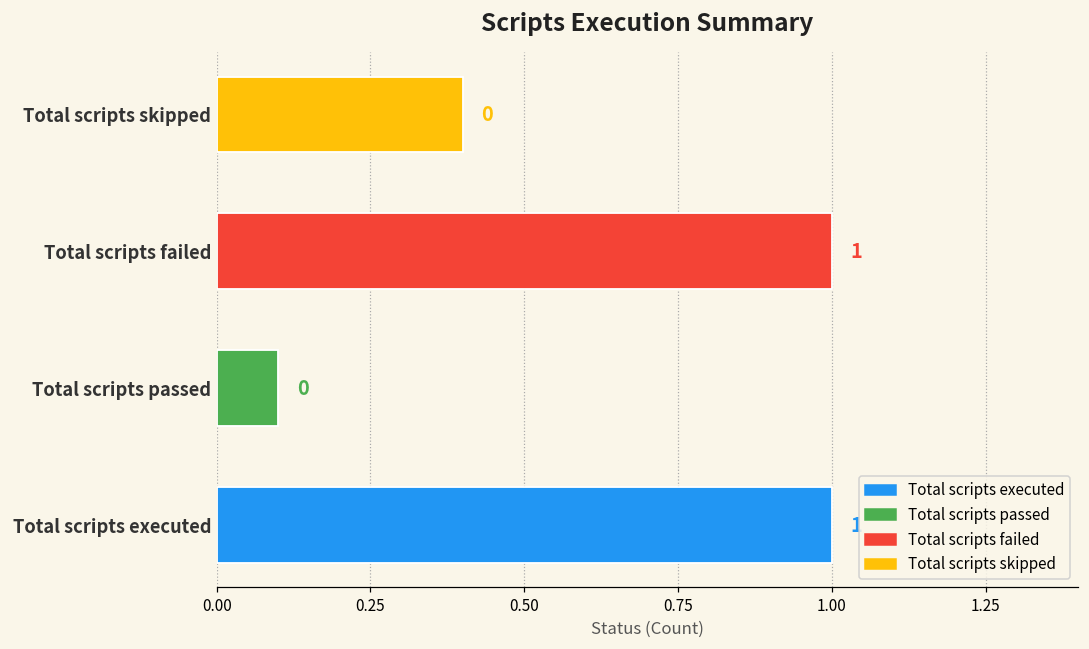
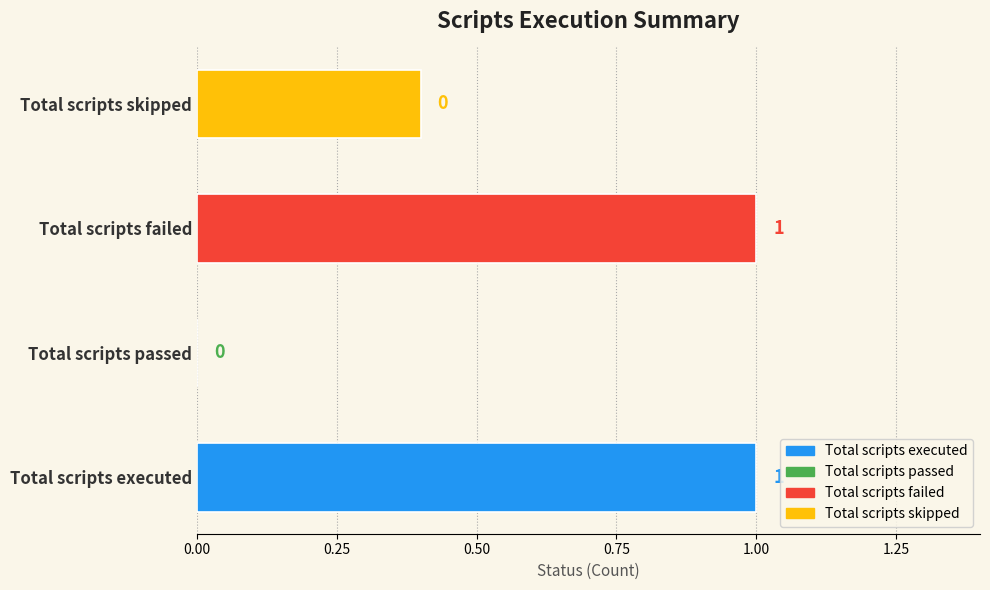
Total scripts passed: 0.1 -> 0.0
